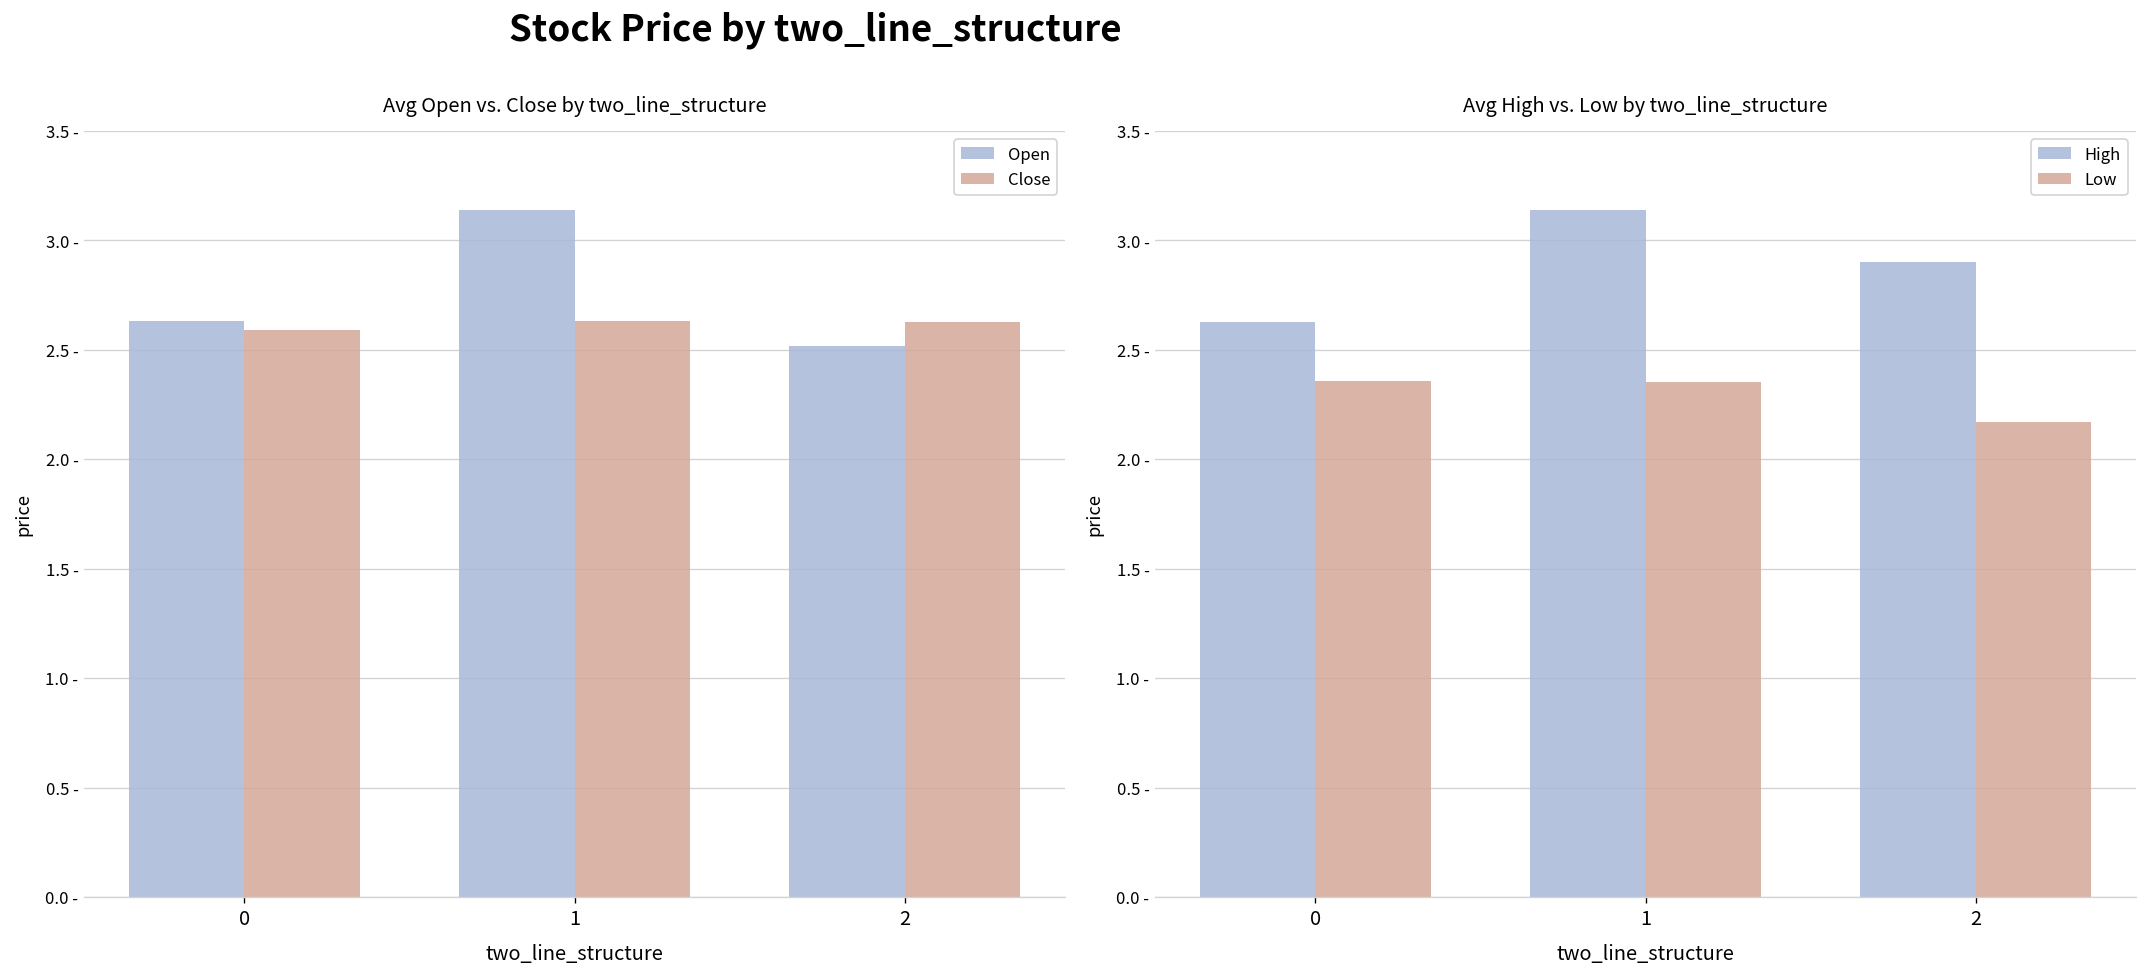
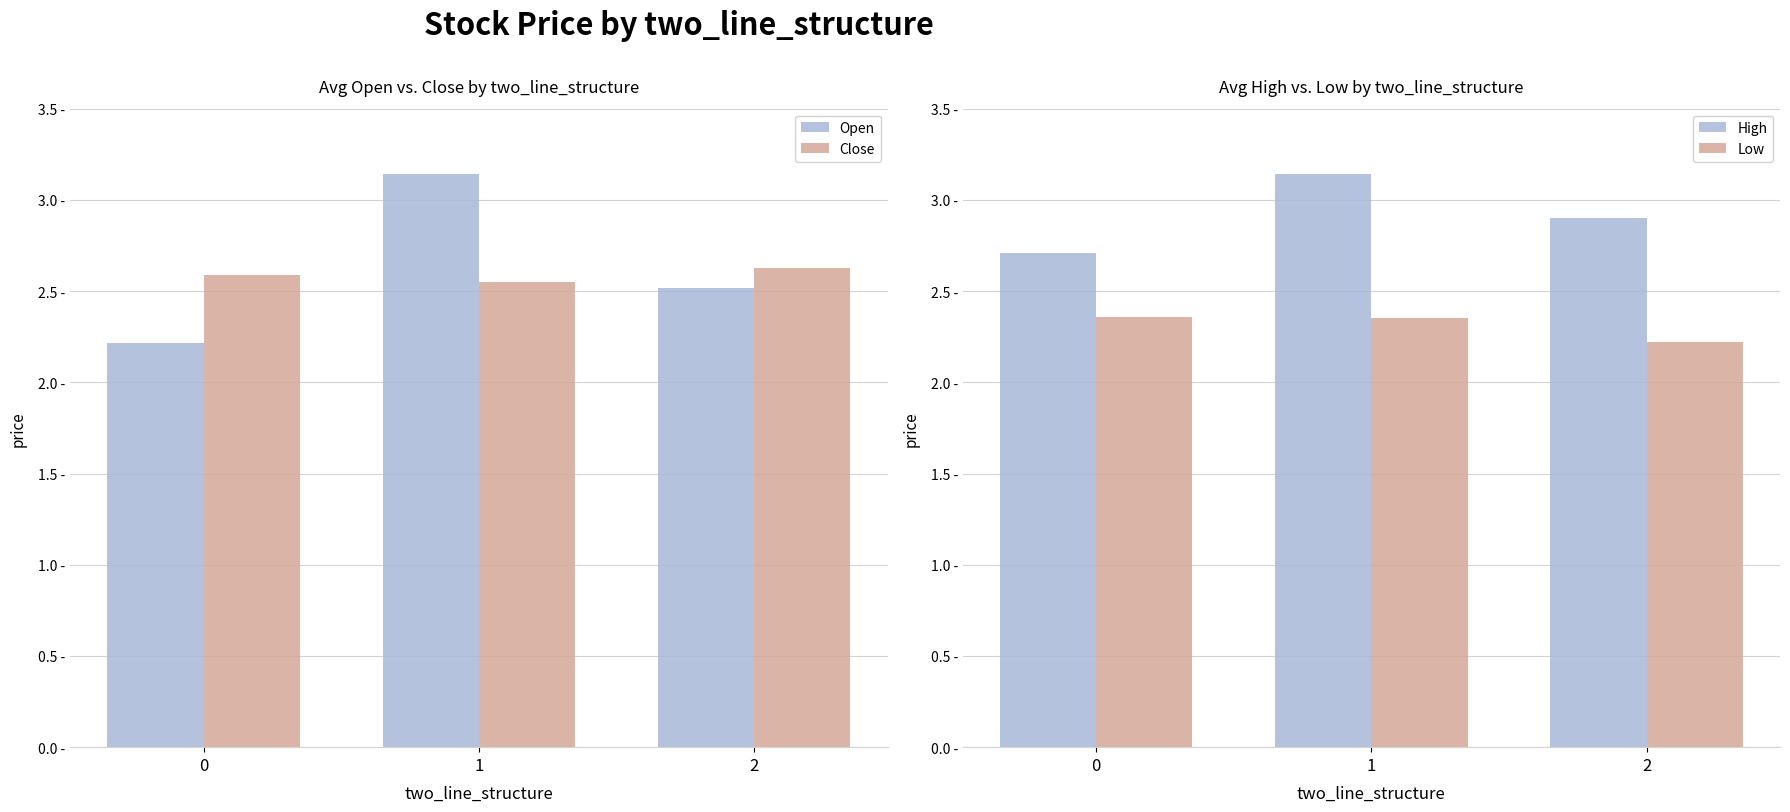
Avg Open vs. Close by two_line_structure, Open, 0: 2.63 - -> 2.21 -
Avg Open vs. Close by two_line_structure, Close, 1: 2.63 - -> 2.55 -
Avg High vs. Low by two_line_structure, High, 0: 2.63 - -> 2.71 -
Avg High vs. Low by two_line_structure, Low, 2: 2.17 - -> 2.22 -
